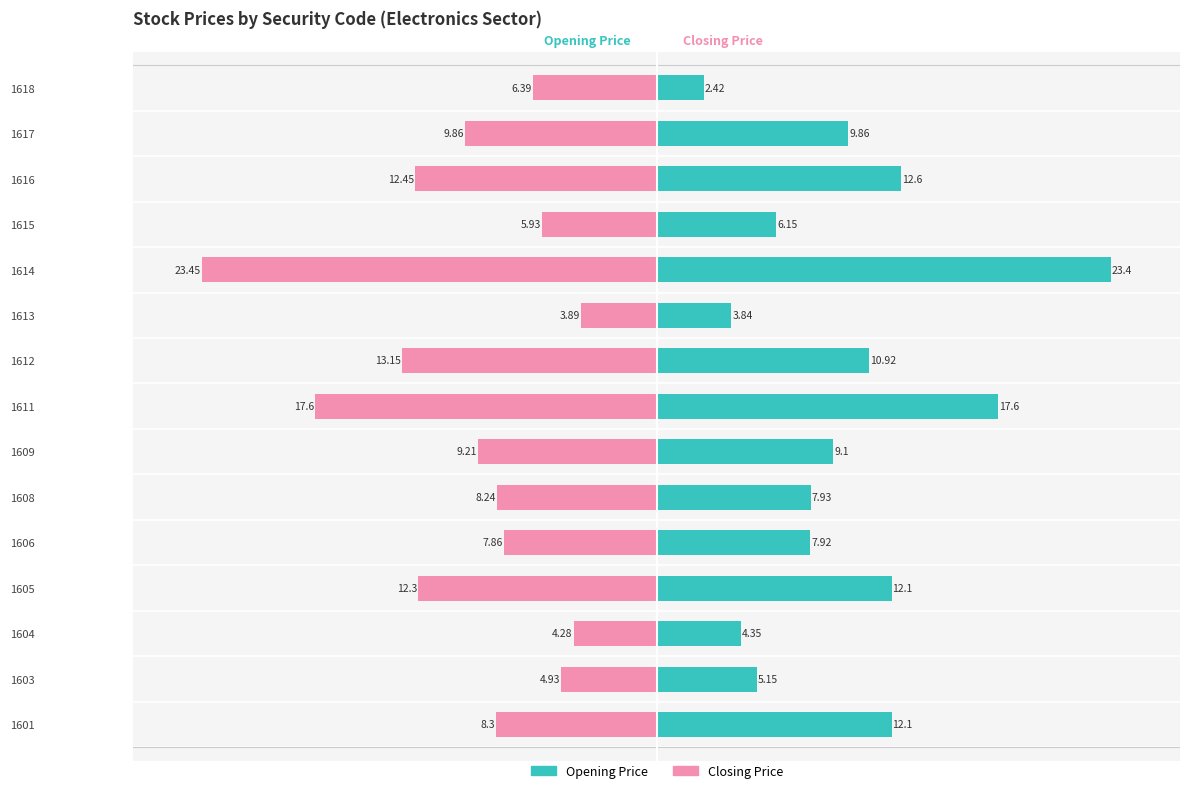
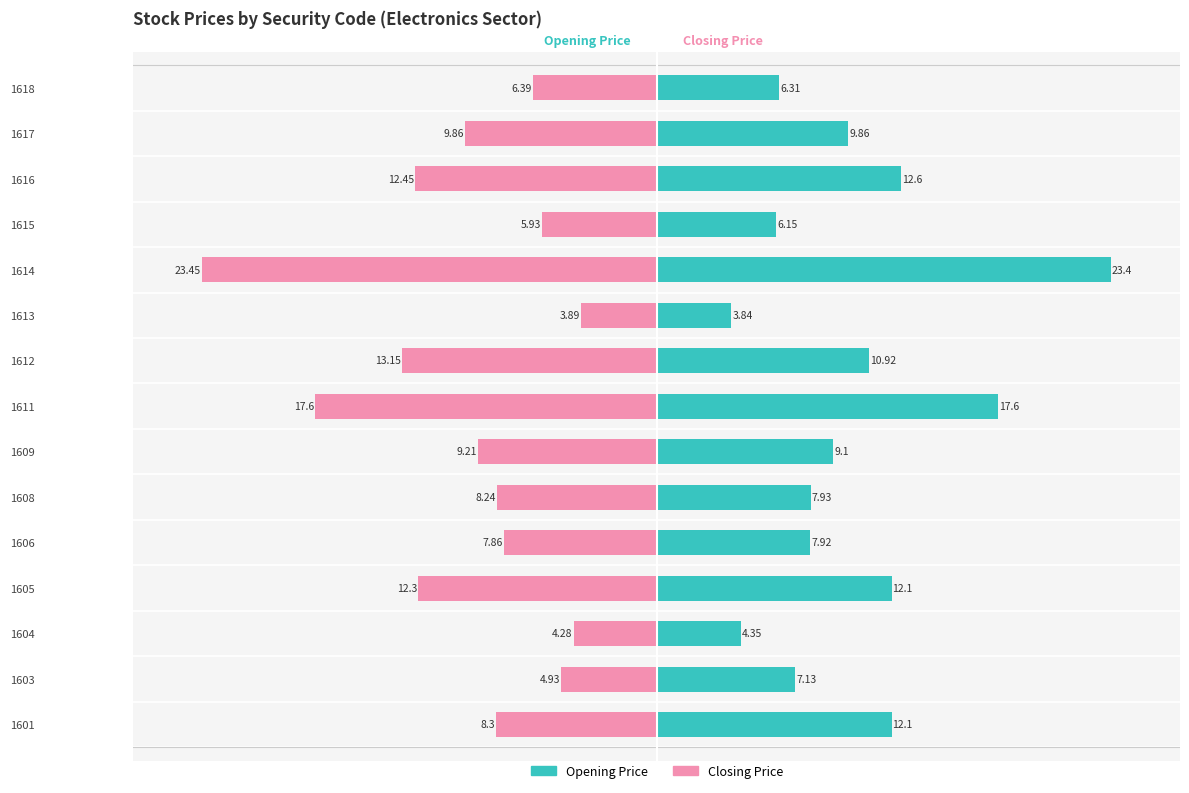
Opening Price, 1618: 2.42 -> 6.31
Opening Price, 1603: 5.15 -> 7.13
